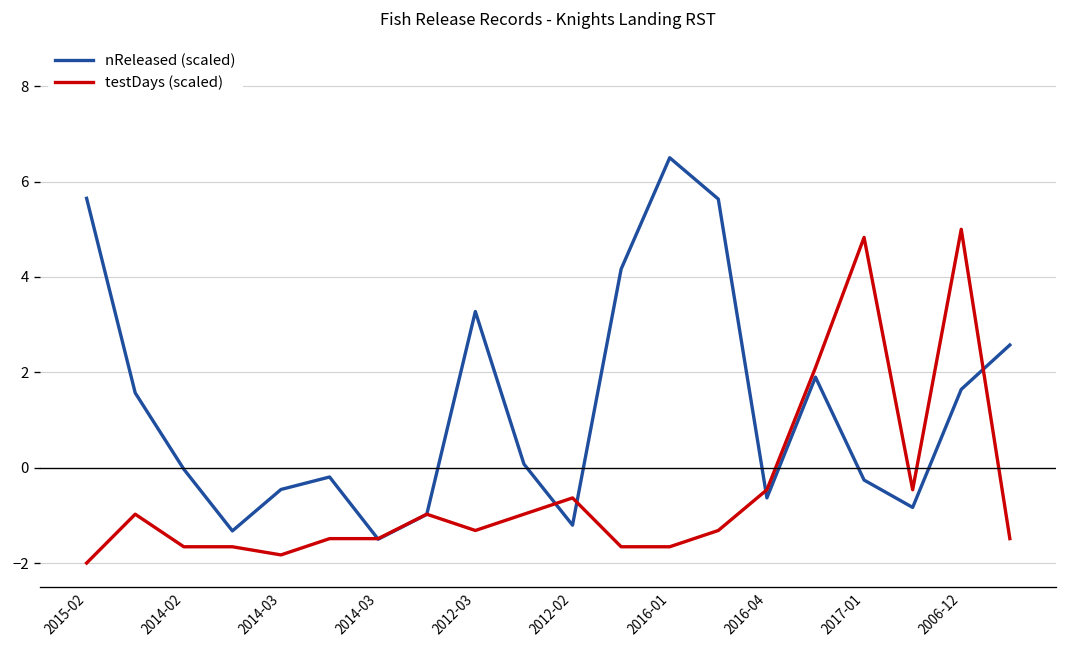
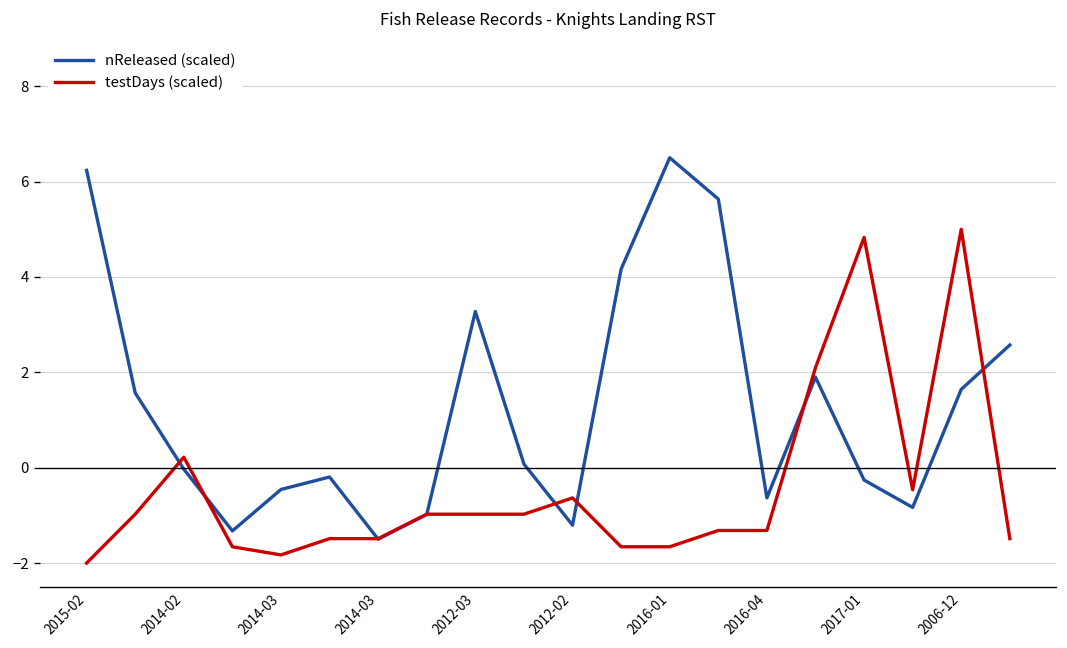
nReleased (scaled), 2015-02: 5.6 -> 6.2
testDays (scaled), 2014-02: -1.7 -> 0.2
testDays (scaled), 2012-03: -1.3 -> -1.0
testDays (scaled), 2016-04: -0.5 -> -1.3
